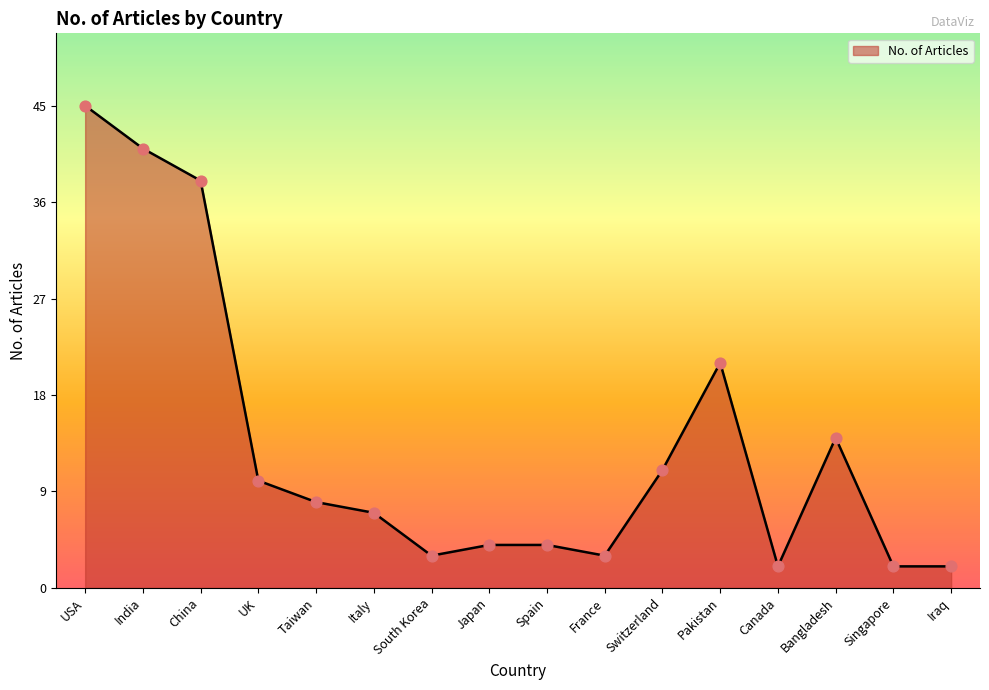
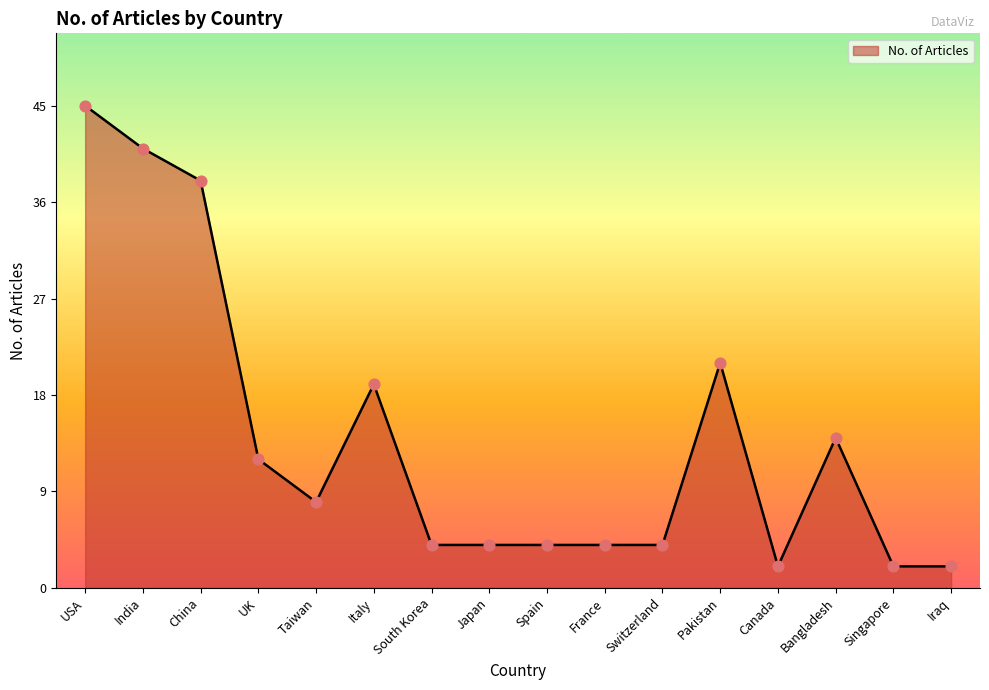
UK: 10 -> 12
Italy: 7 -> 19
South Korea: 3 -> 4
France: 3 -> 4
Switzerland: 11 -> 4
